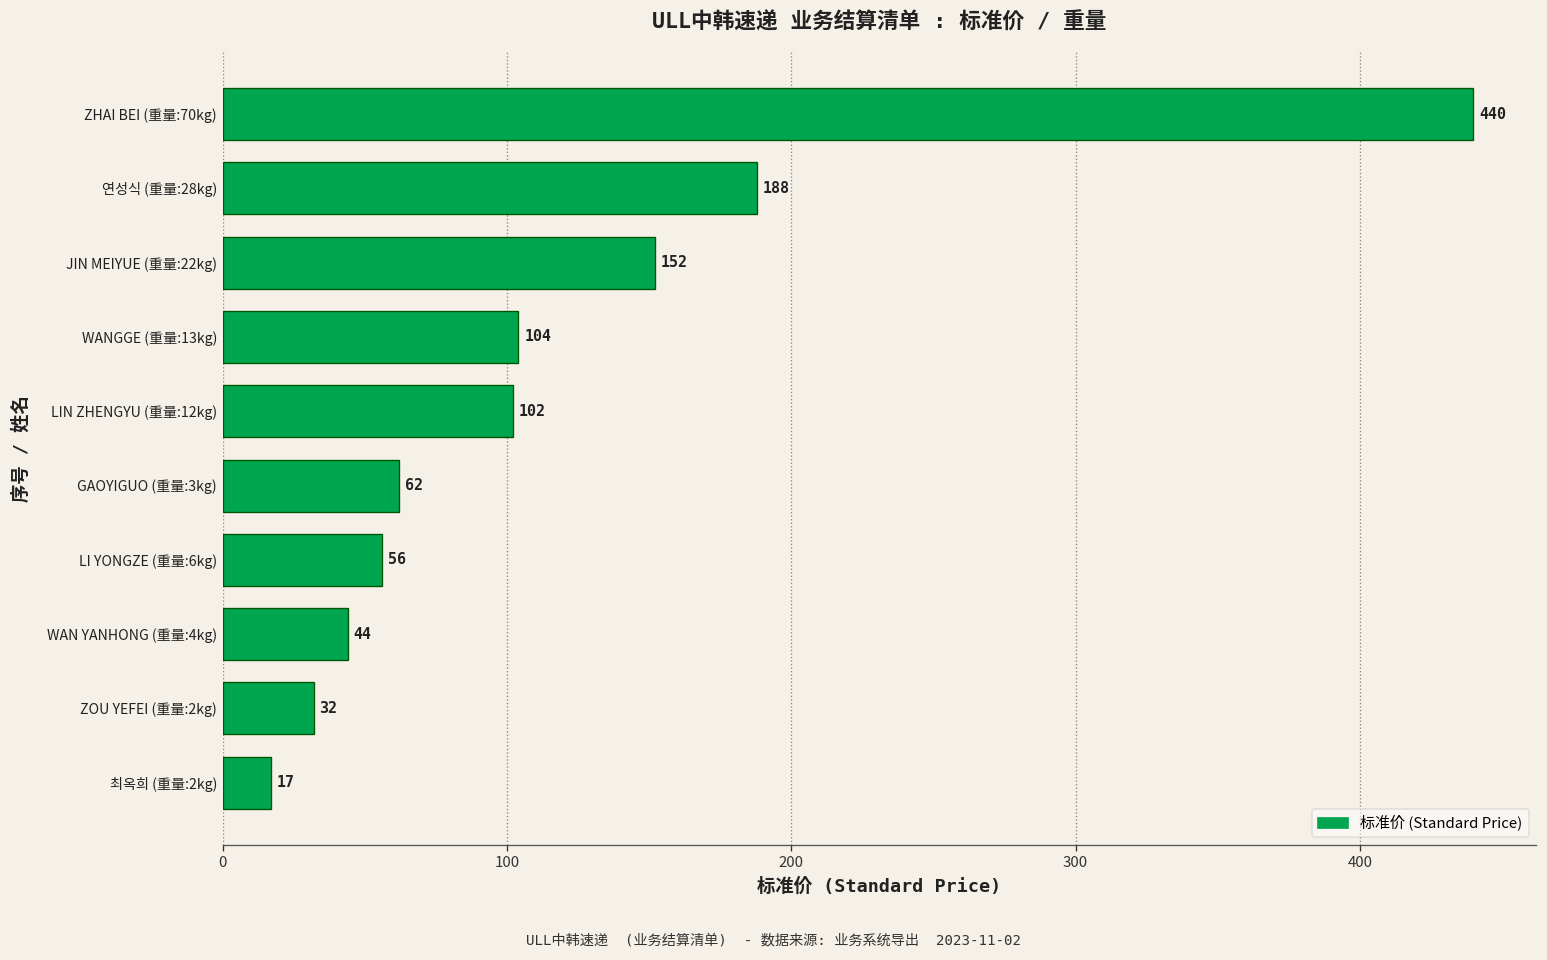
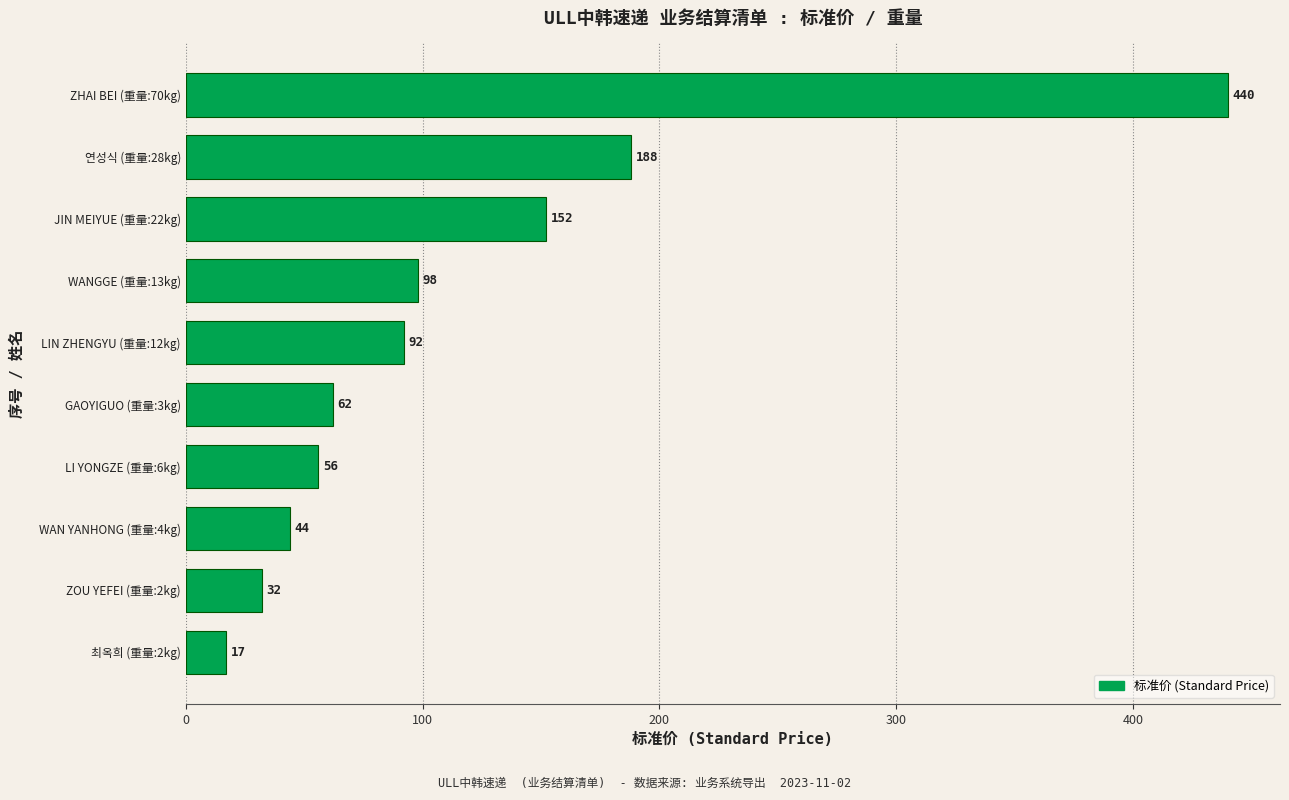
标准价 (Standard Price), WANGGE (重量:13kg): 104 -> 98
标准价 (Standard Price), LIN ZHENGYU (重量:12kg): 102 -> 92
